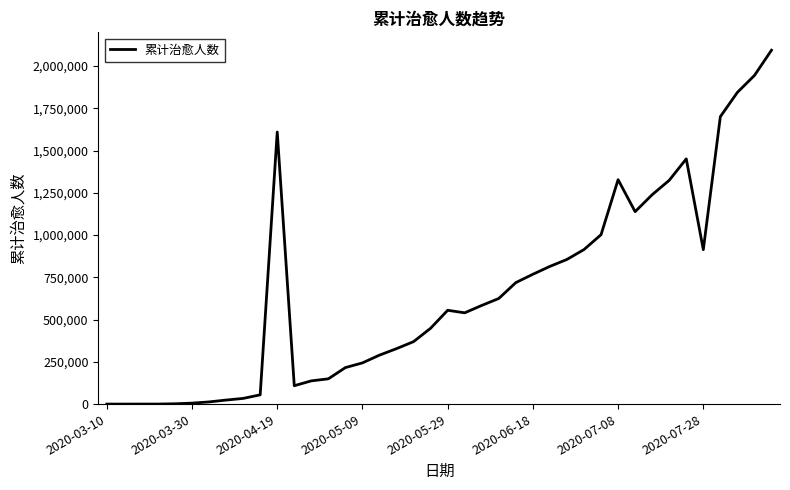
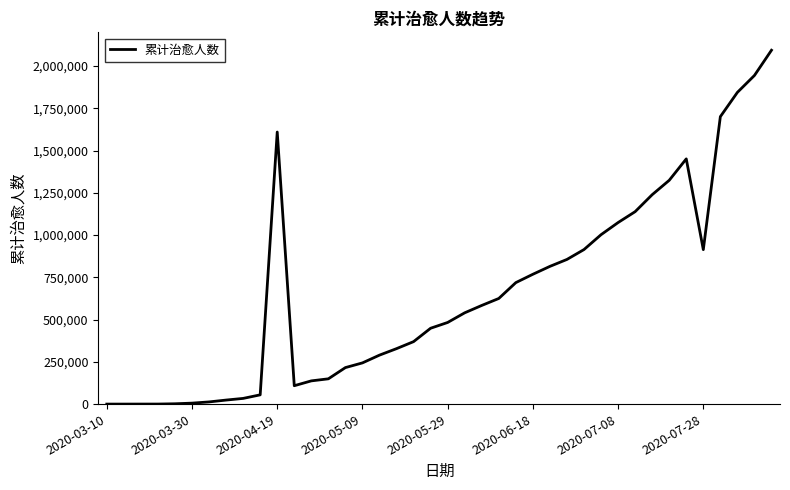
2020-05-29: 560,000 -> 480,000
2020-07-08: 1,330,000 -> 1,070,000
